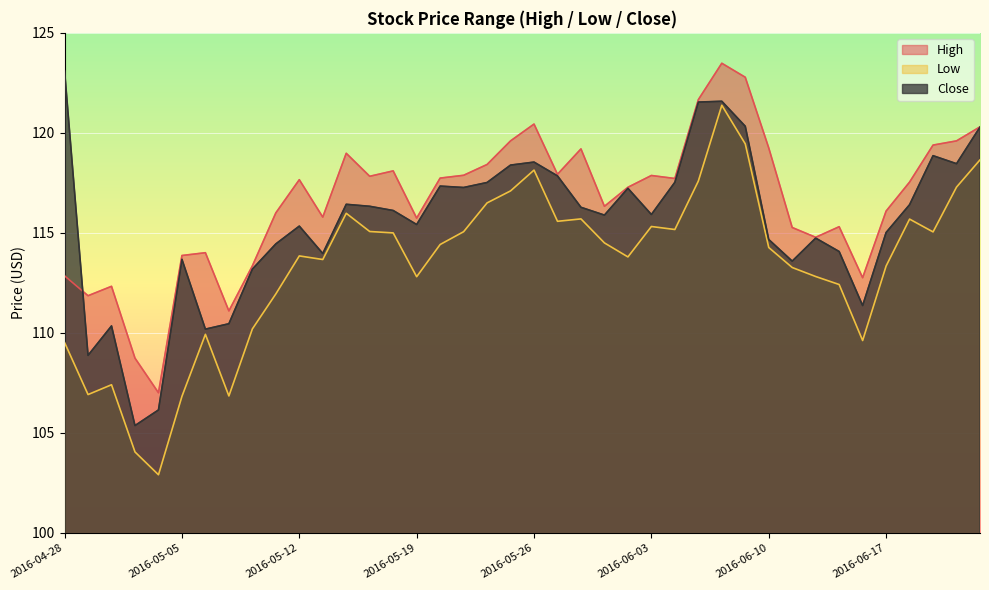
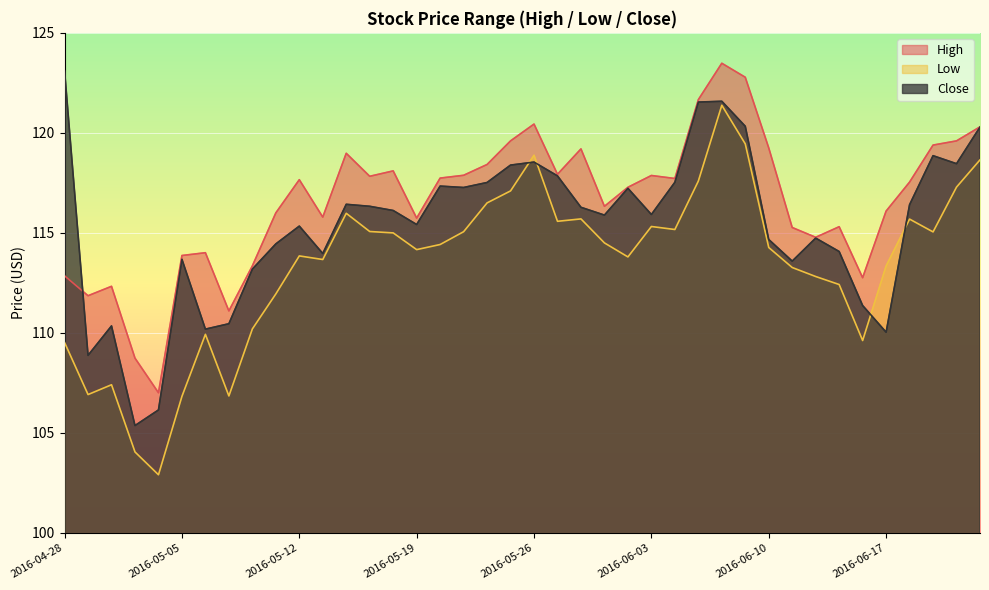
Low, 2016-05-19: 112.8 -> 114.2
Low, 2016-05-26: 118.1 -> 118.9
Close, 2016-06-17: 115.0 -> 110.0
